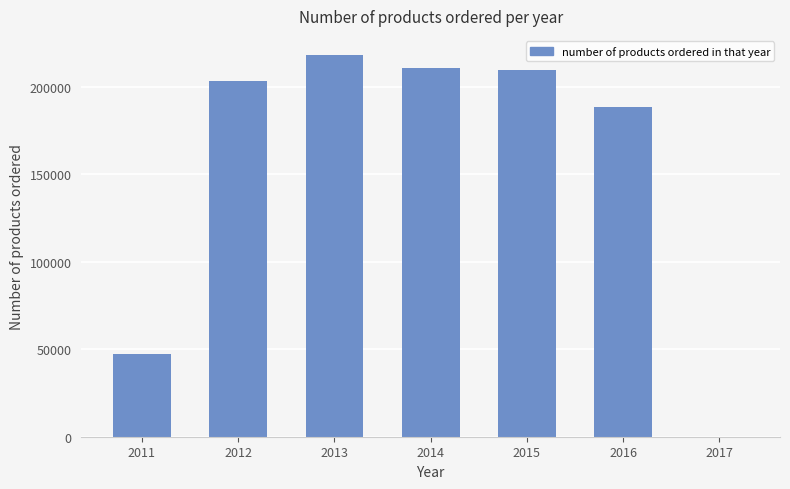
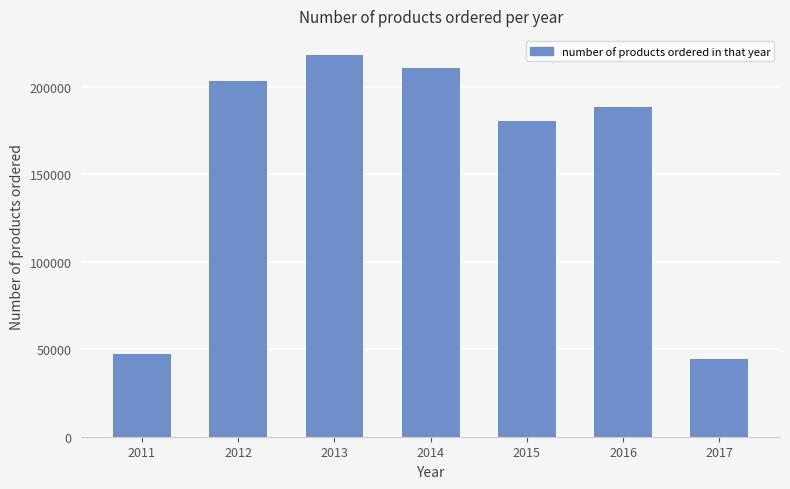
2015: 210000 -> 180000
2017: 0 -> 45000
